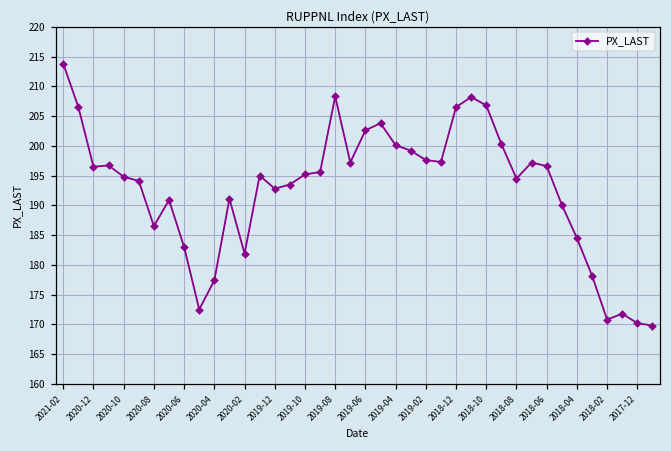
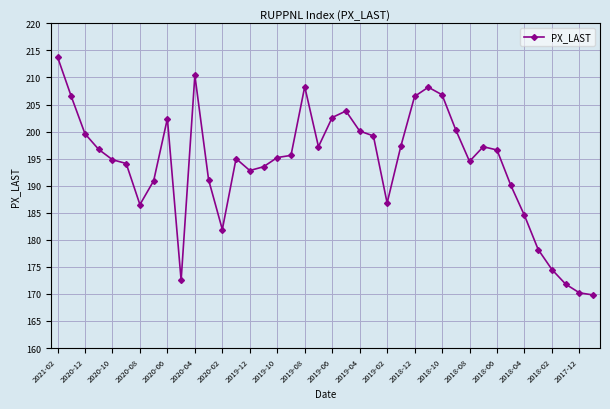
2020-12: 197 -> 200
2020-06: 183 -> 202
2020-04: 177 -> 210
2019-02: 198 -> 187
2018-02: 171 -> 175
